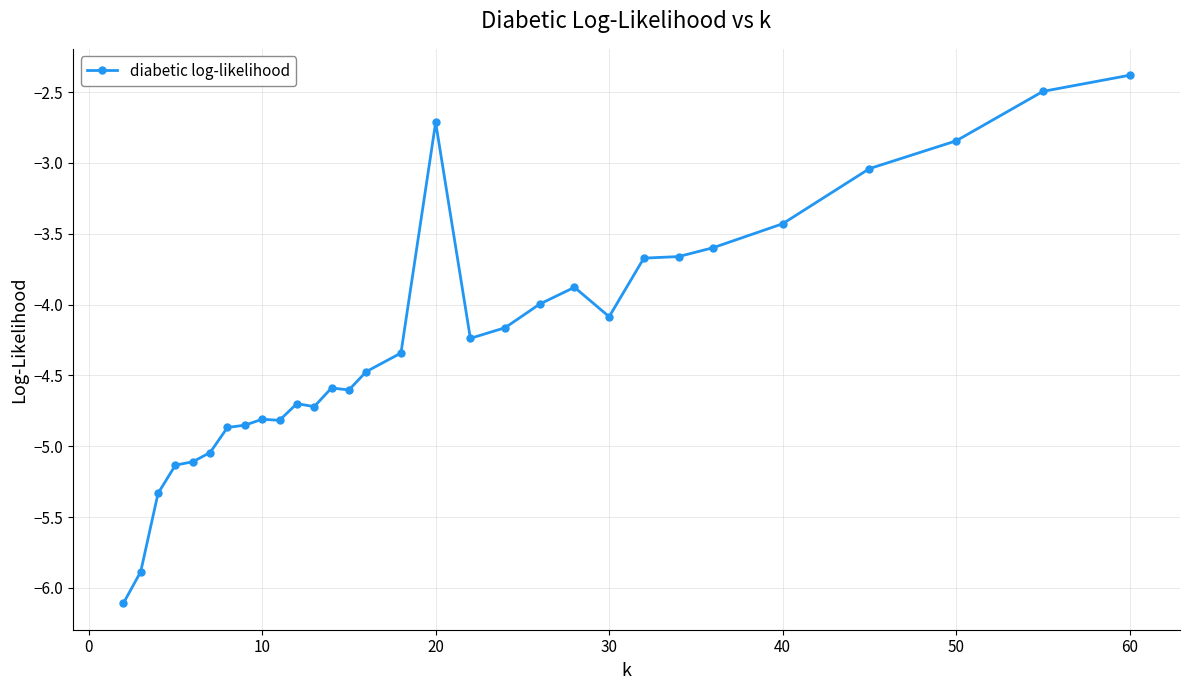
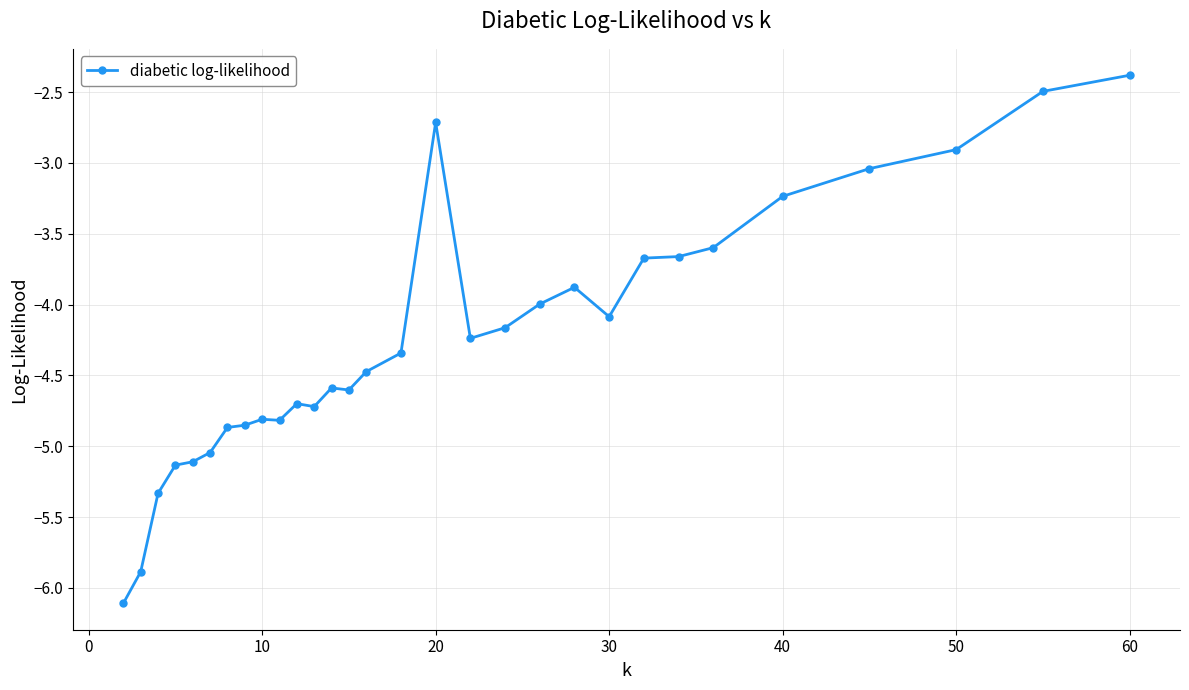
40: -3.43 -> -3.24
50: -2.84 -> -2.91
